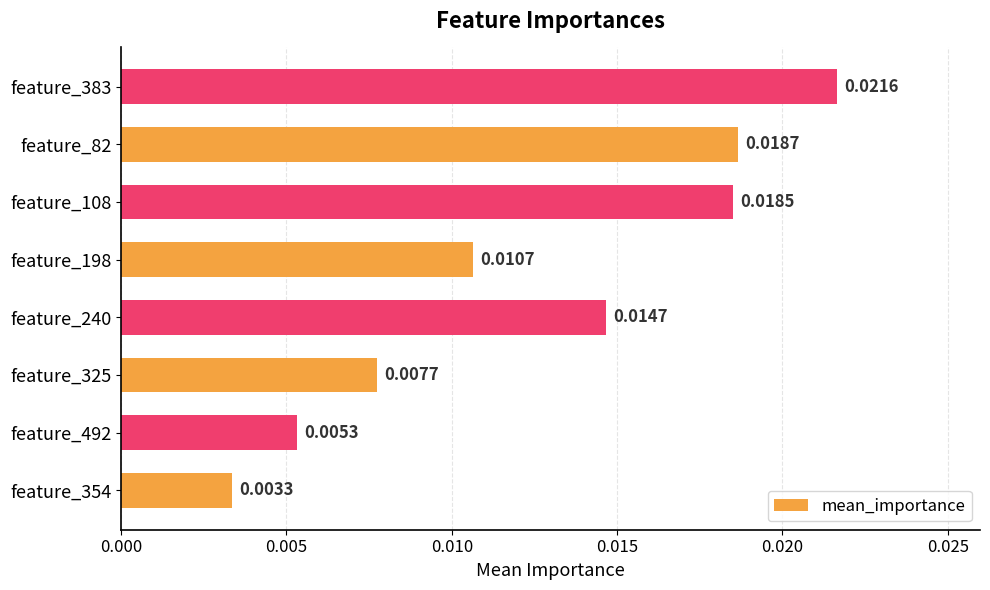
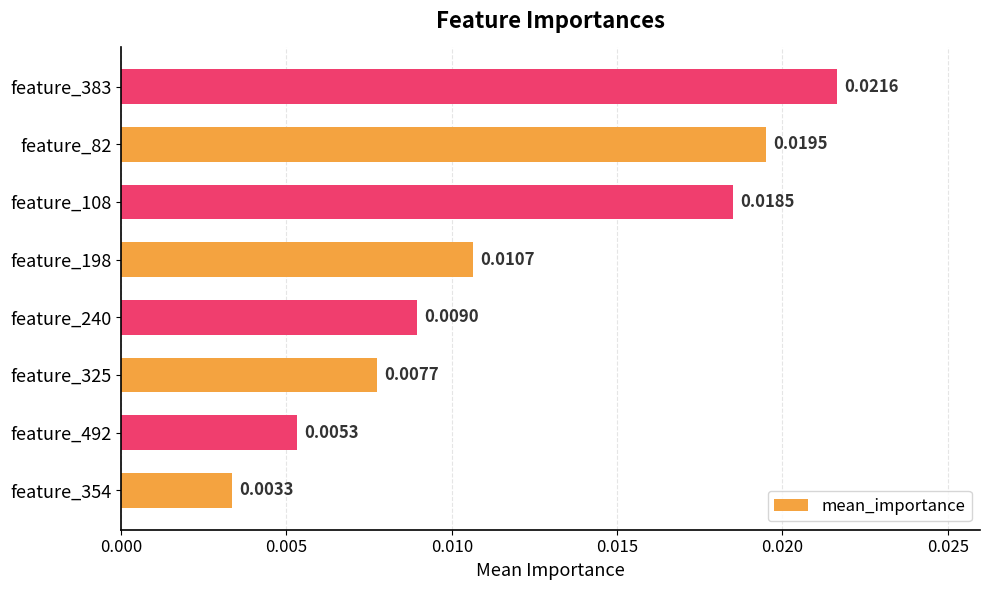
feature_82: 0.0187 -> 0.0195
feature_240: 0.0147 -> 0.0090
